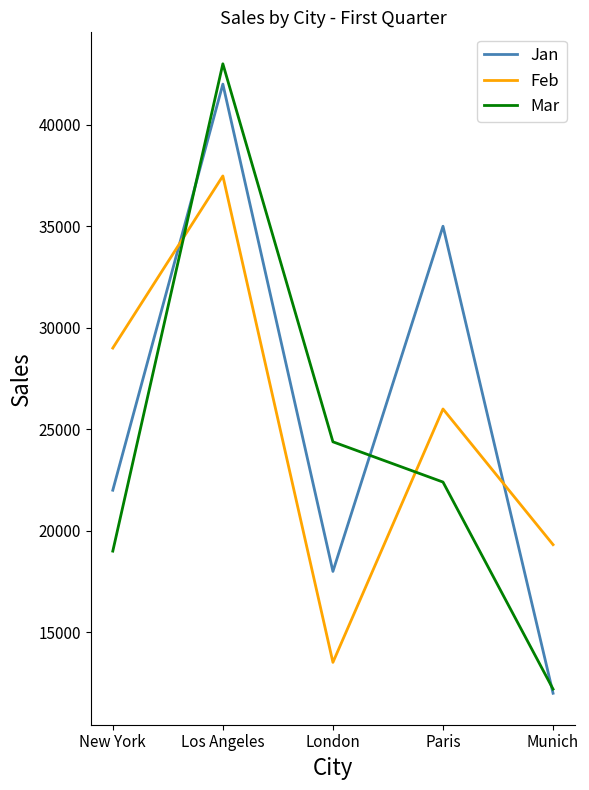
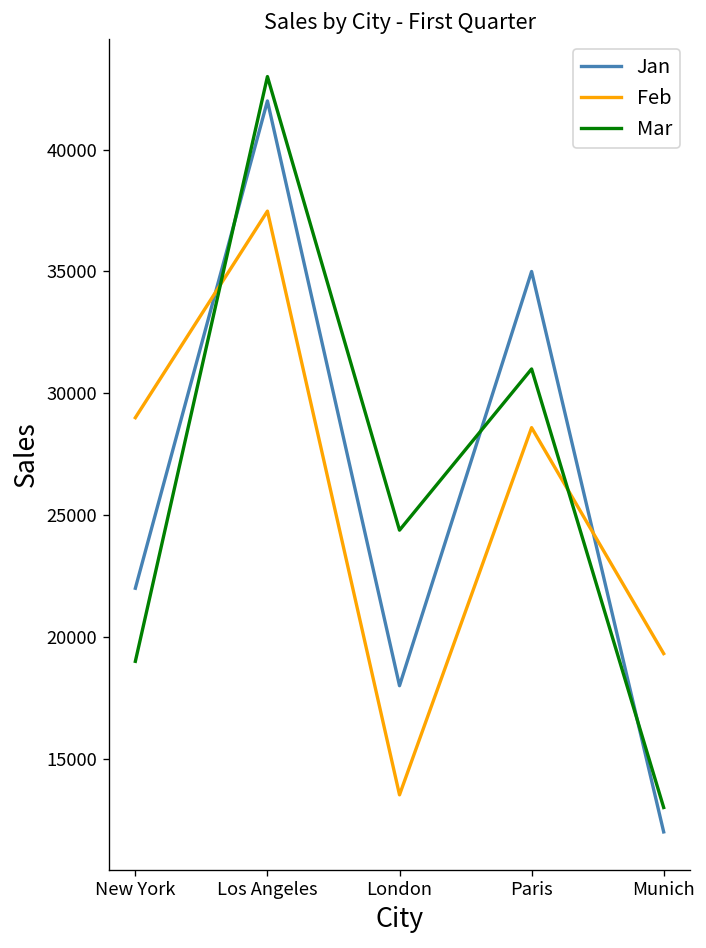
Feb, Paris: 26000 -> 28600
Mar, Paris: 22400 -> 31000
Mar, Munich: 12200 -> 13000
